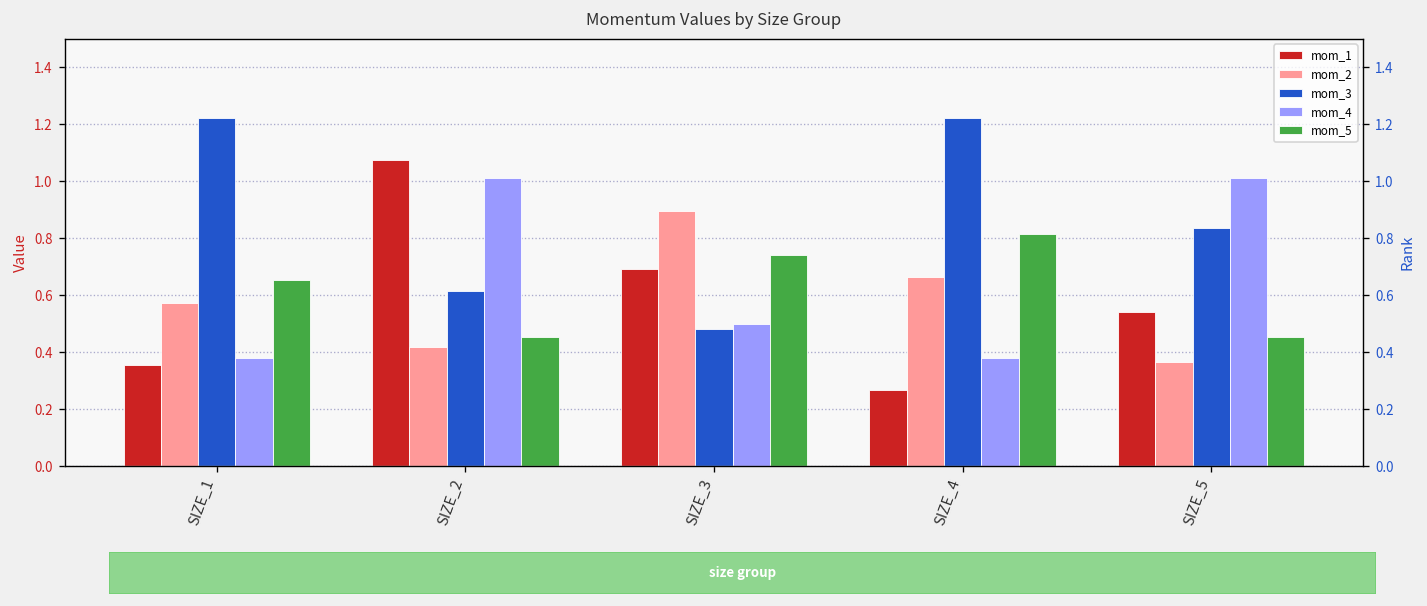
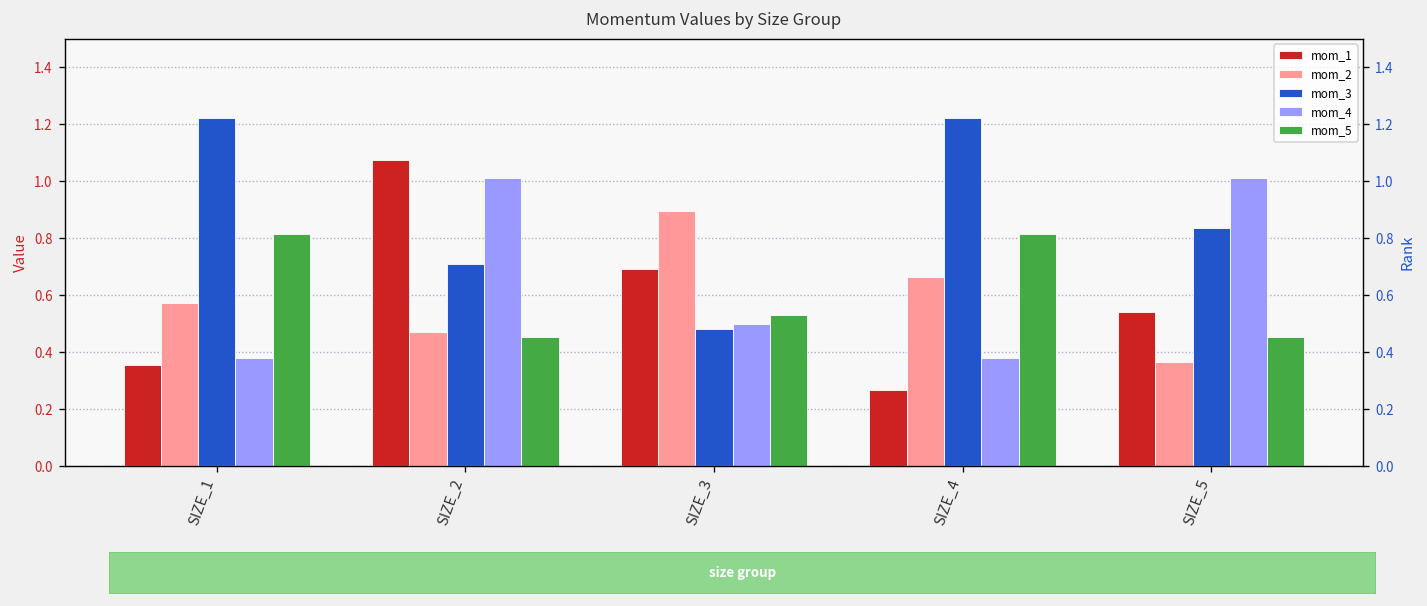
mom_5, SIZE_1: 0.65 -> 0.82
mom_2, SIZE_2: 0.42 -> 0.47
mom_3, SIZE_2: 0.62 -> 0.71
mom_5, SIZE_3: 0.74 -> 0.53
